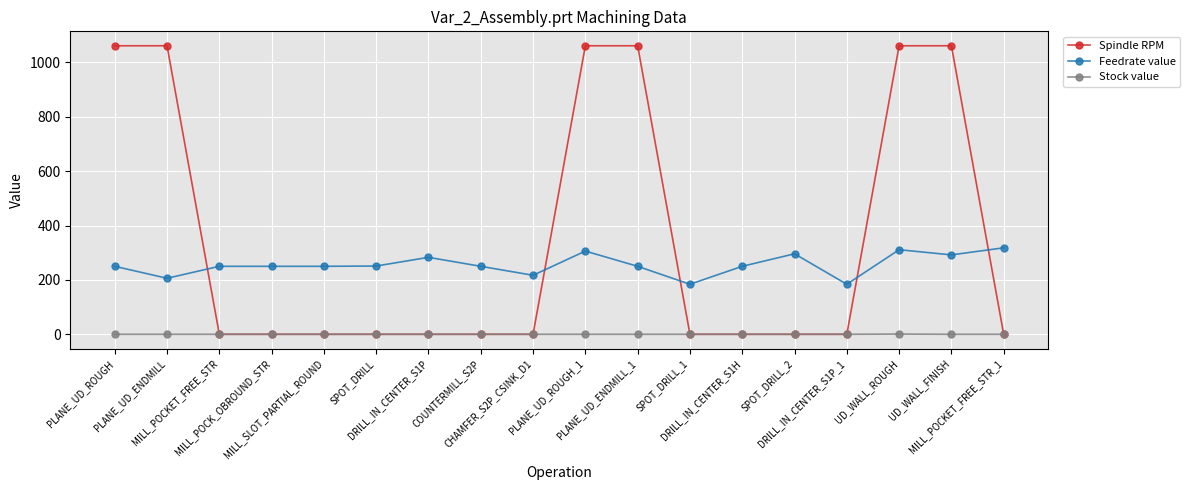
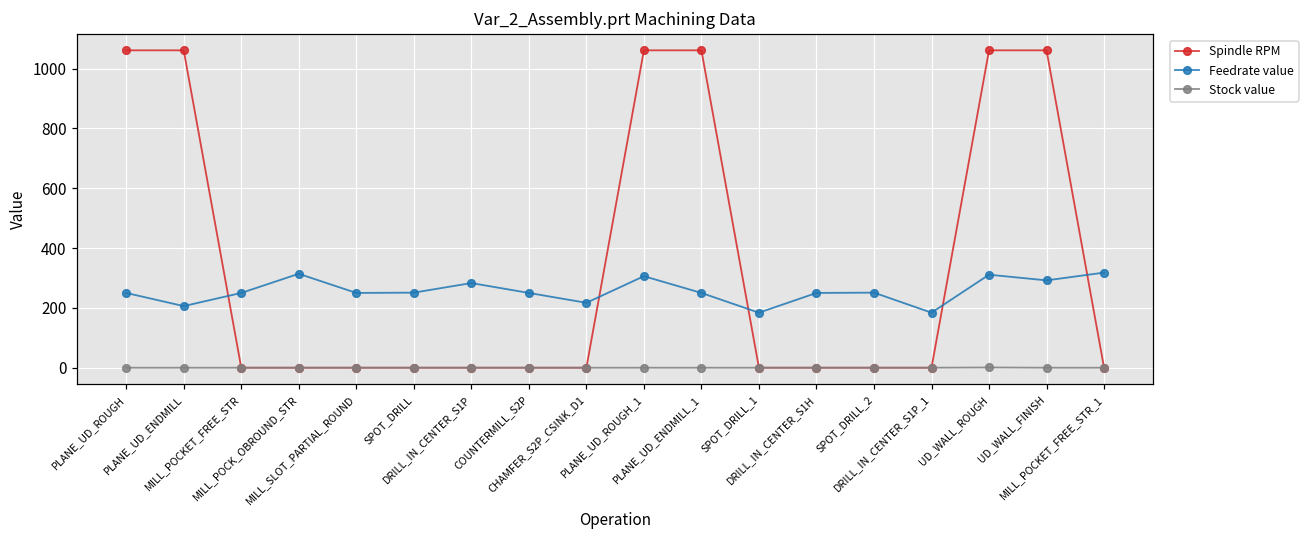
Feedrate value, MILL_POCK_OBROUND_STR: 250 -> 310
Feedrate value, SPOT_DRILL_2: 300 -> 250
